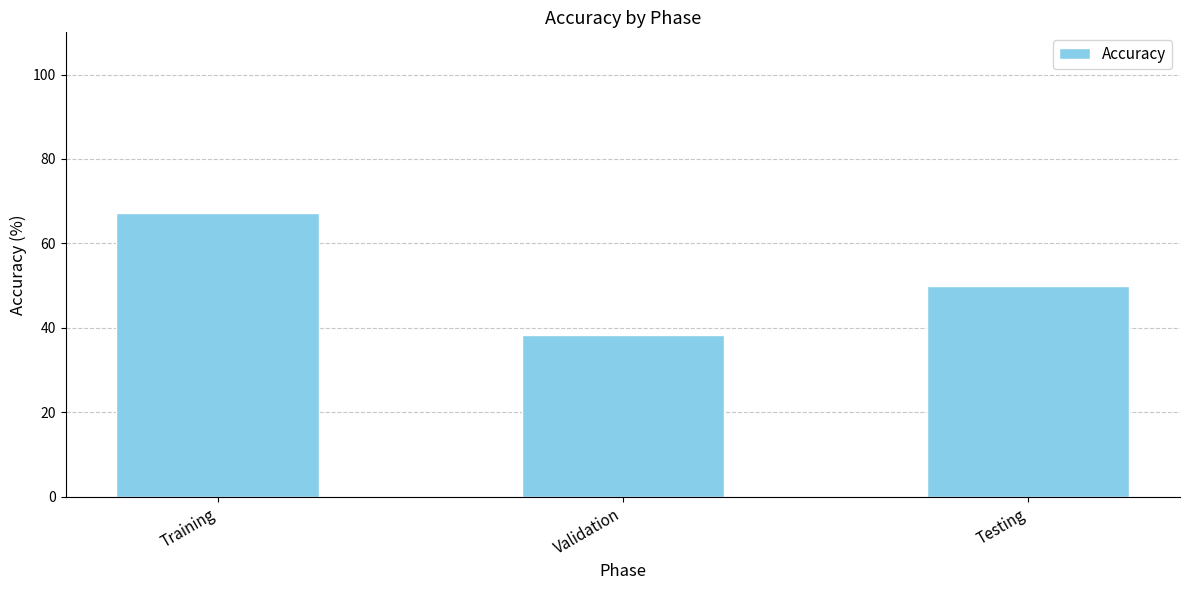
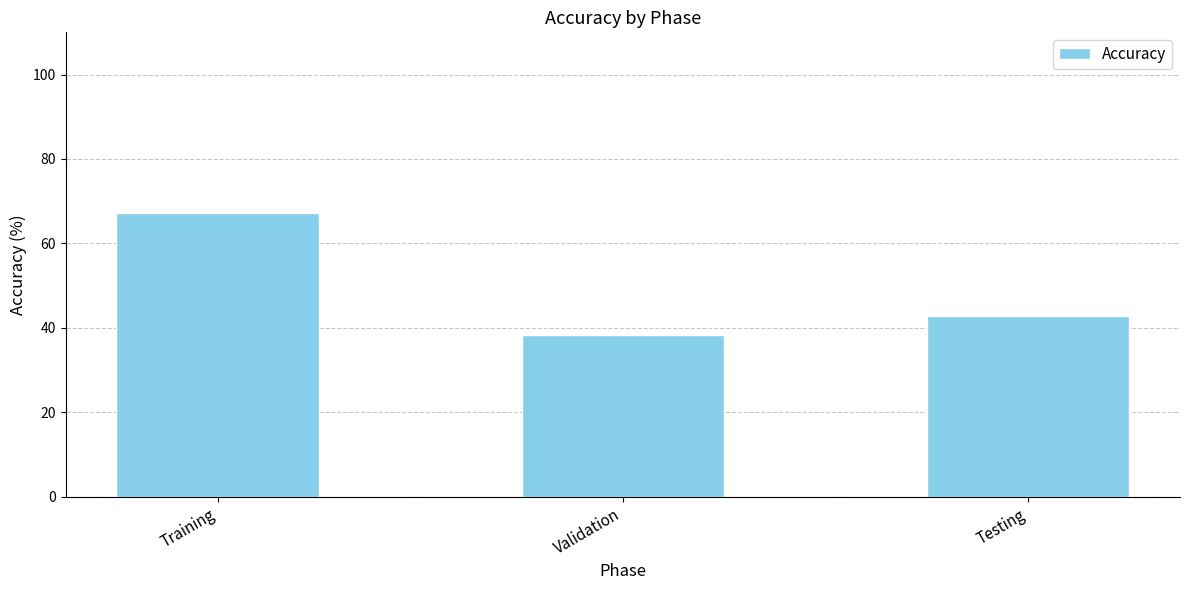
Testing: 50 -> 43
